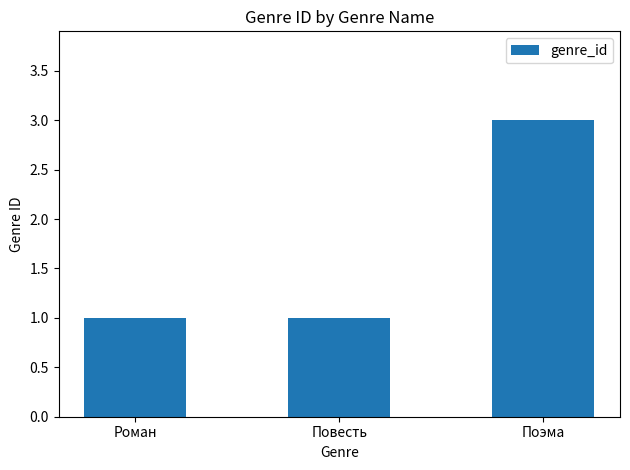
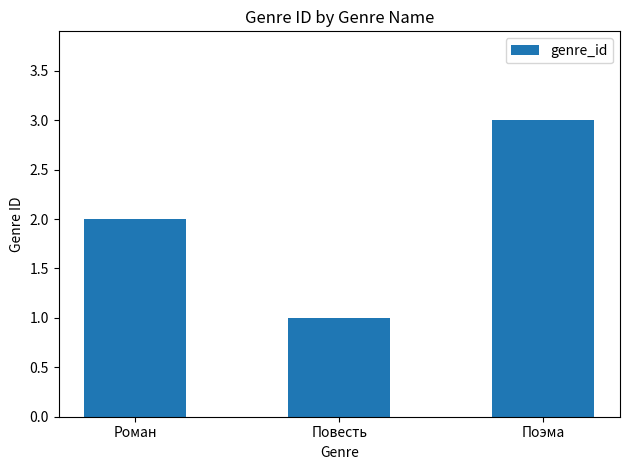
Роман: 1 -> 2
